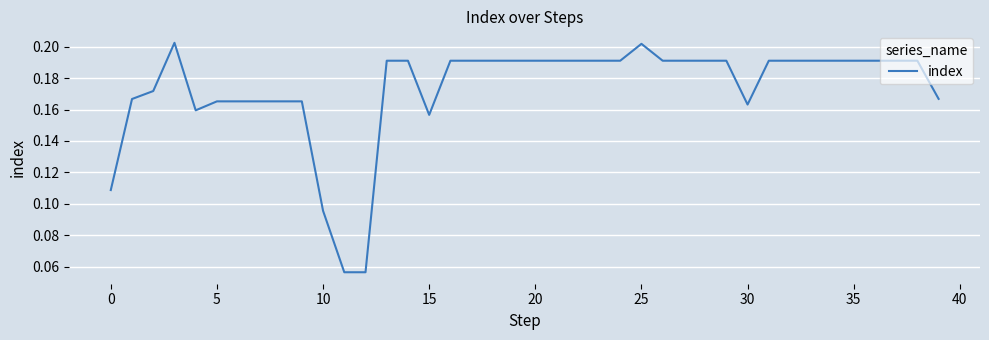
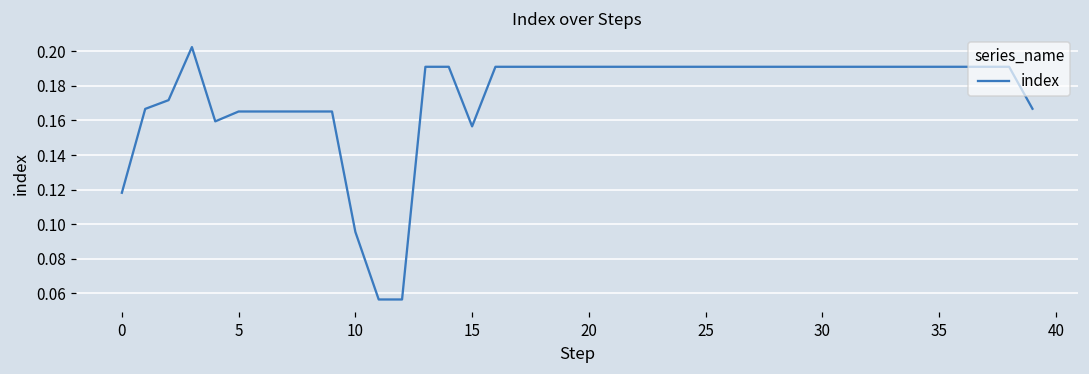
0: 0.109 -> 0.118
25: 0.202 -> 0.191
30: 0.163 -> 0.191
